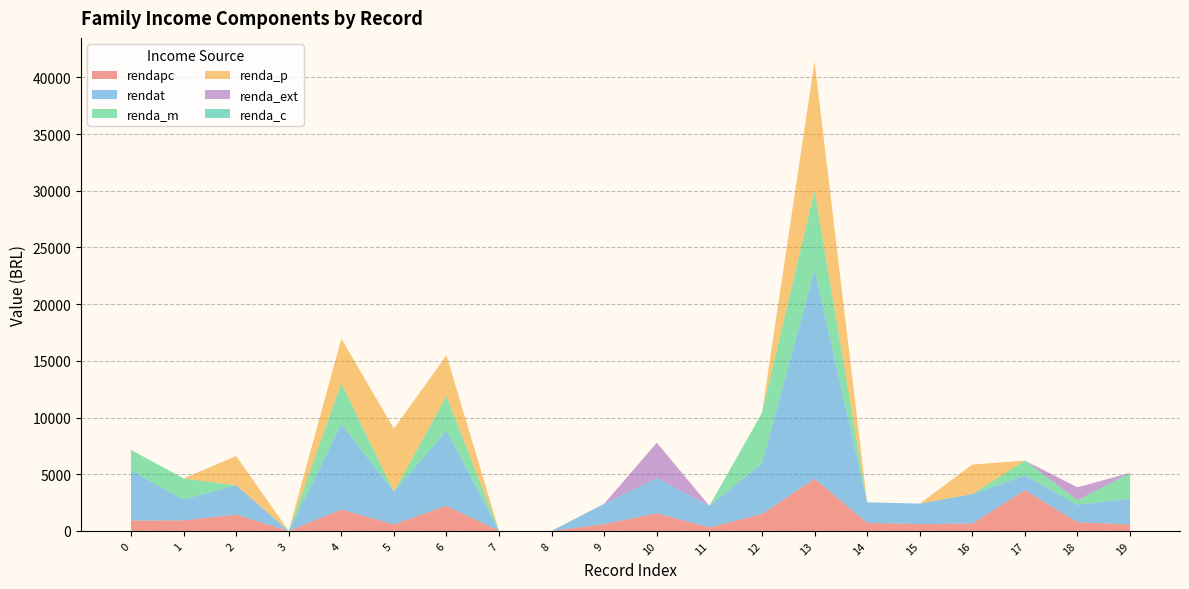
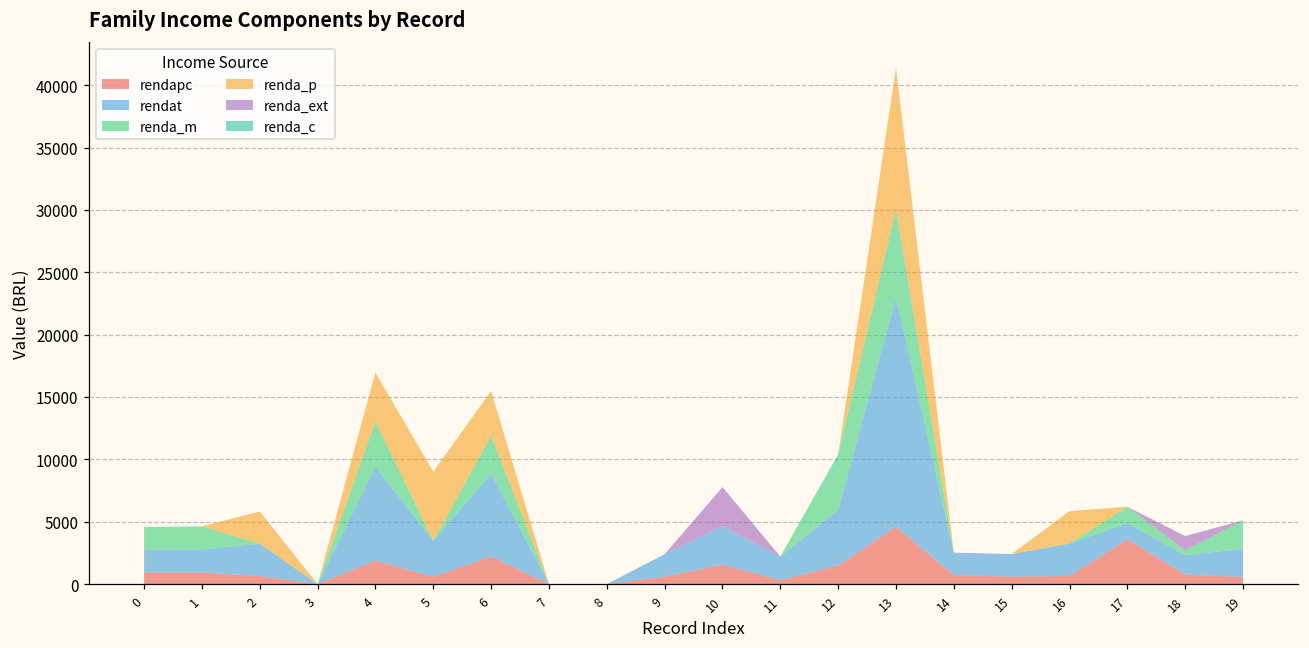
rendat, 0: 4400 -> 1800
rendapc, 2: 1400 -> 600
